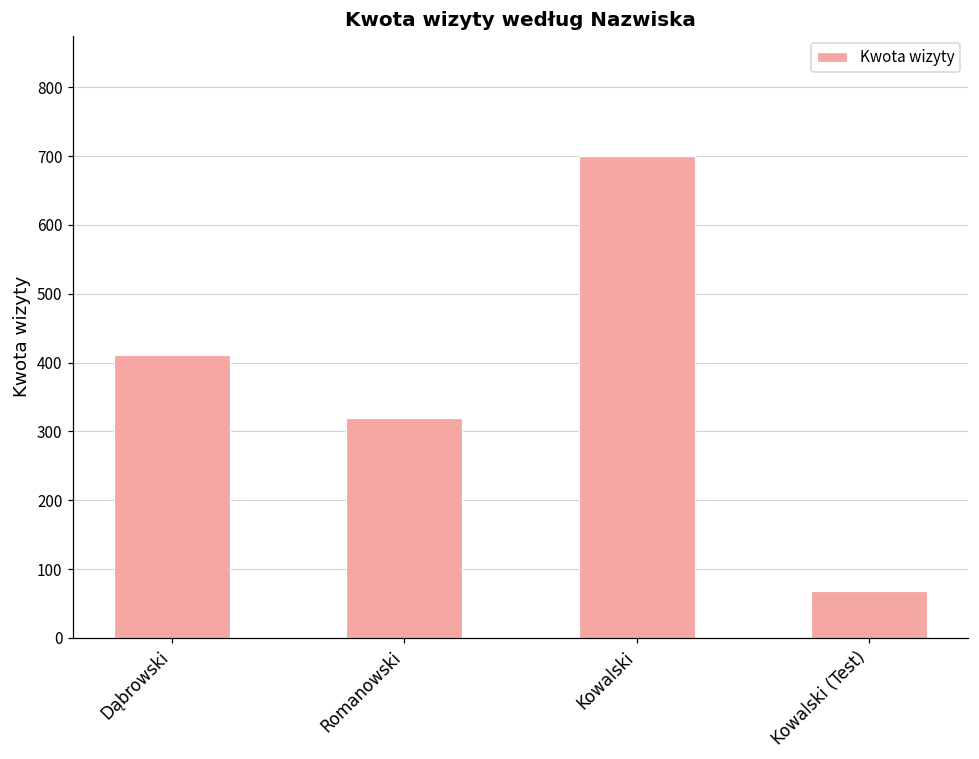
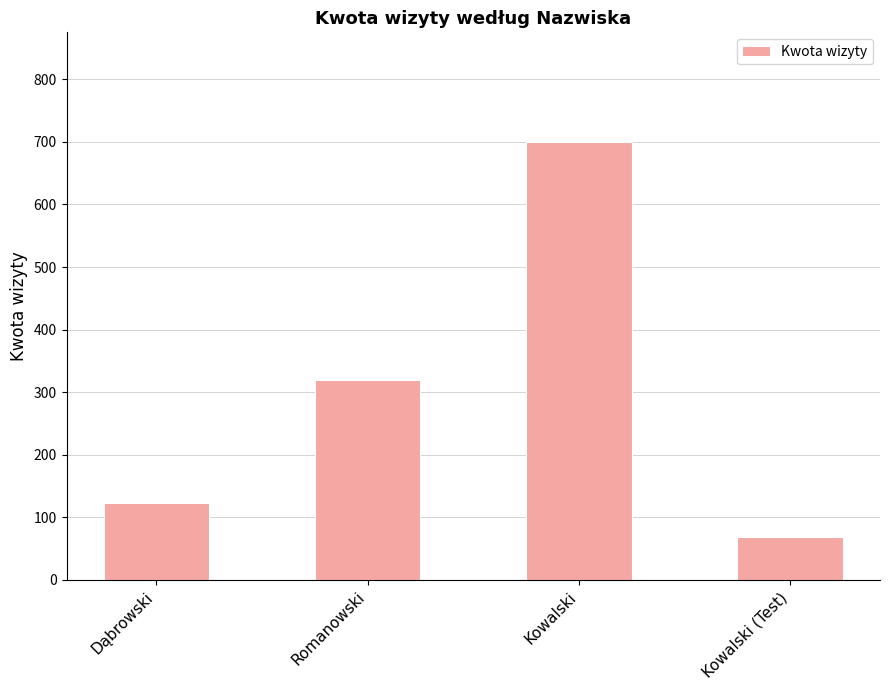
Dąbrowski: 410 -> 120
